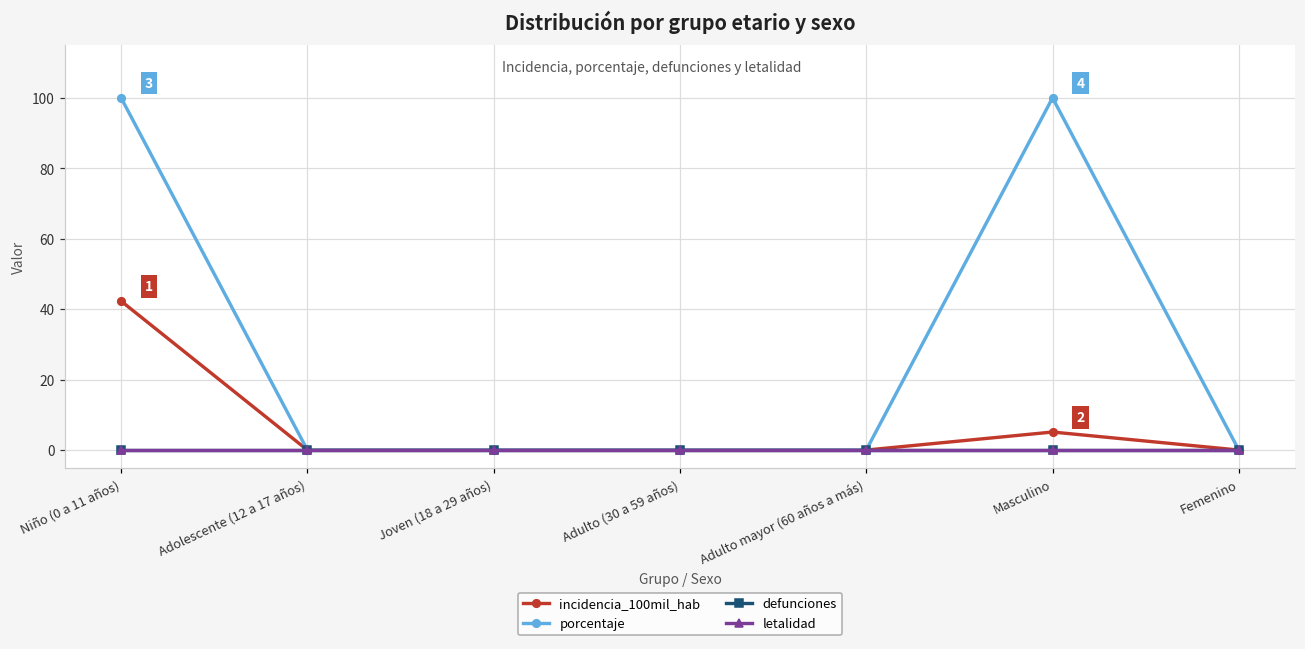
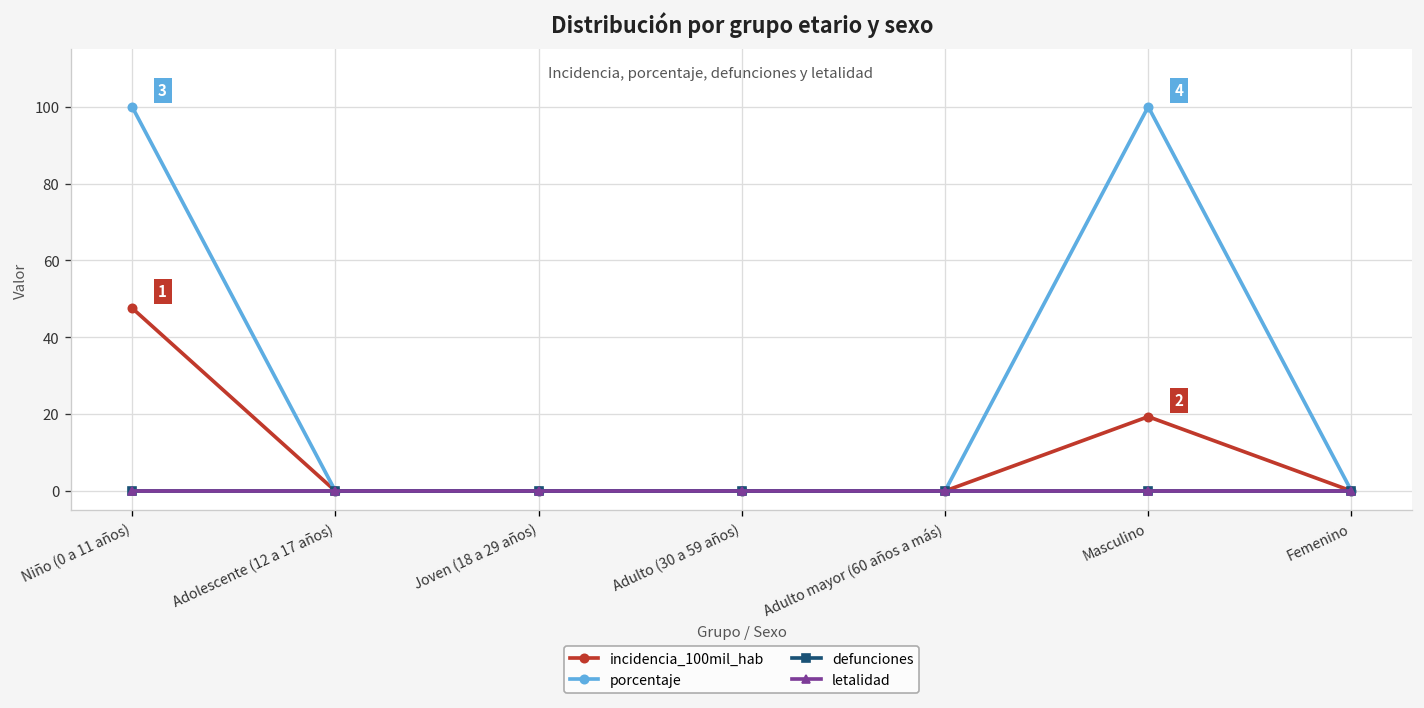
incidencia_100mil_hab, Niño (0 a 11 años): 42 -> 48
incidencia_100mil_hab, Masculino: 5 -> 19
